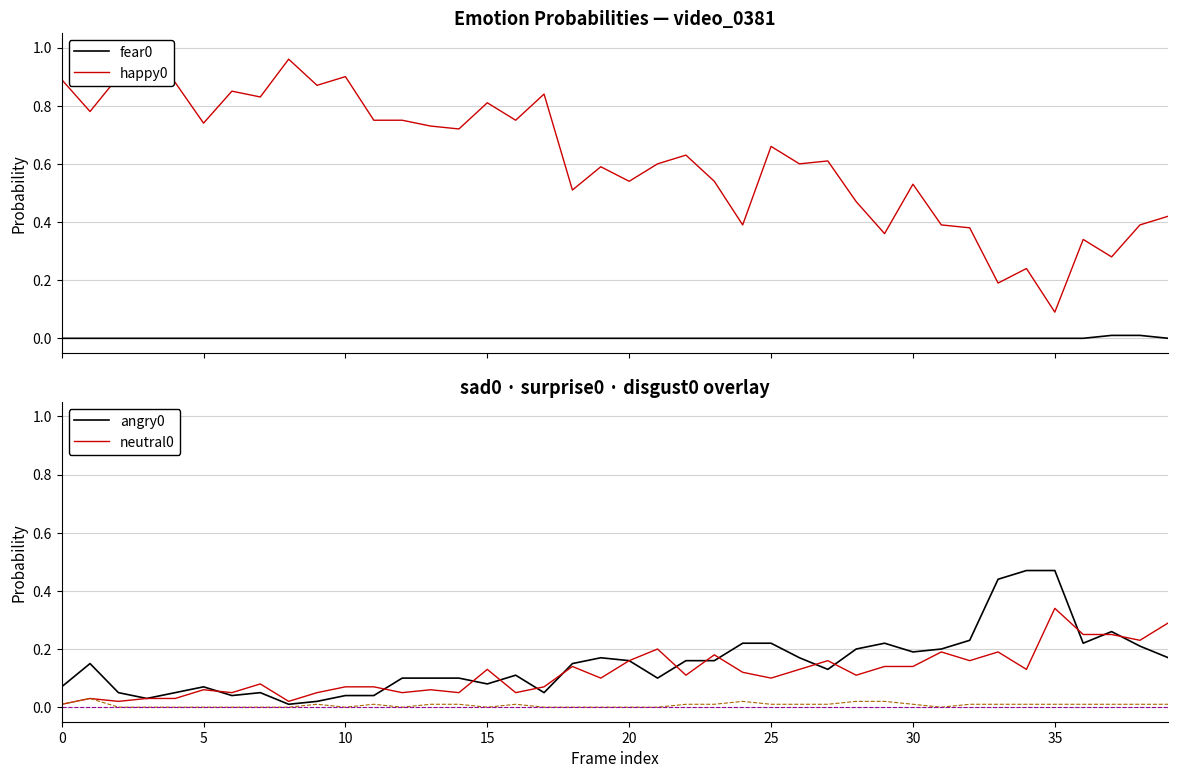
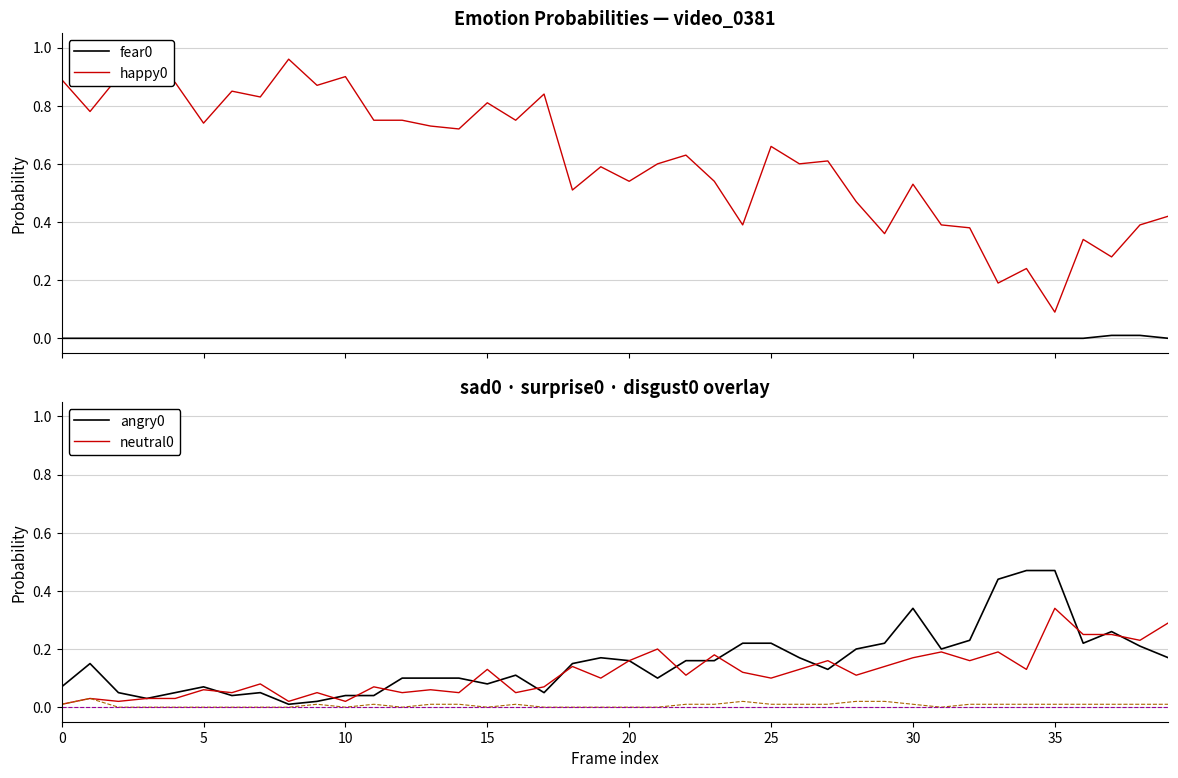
sad0 · surprise0 · disgust0 overlay, neutral0, 10: 0.07 -> 0.02
sad0 · surprise0 · disgust0 overlay, angry0, 30: 0.19 -> 0.34
sad0 · surprise0 · disgust0 overlay, neutral0, 30: 0.14 -> 0.17
